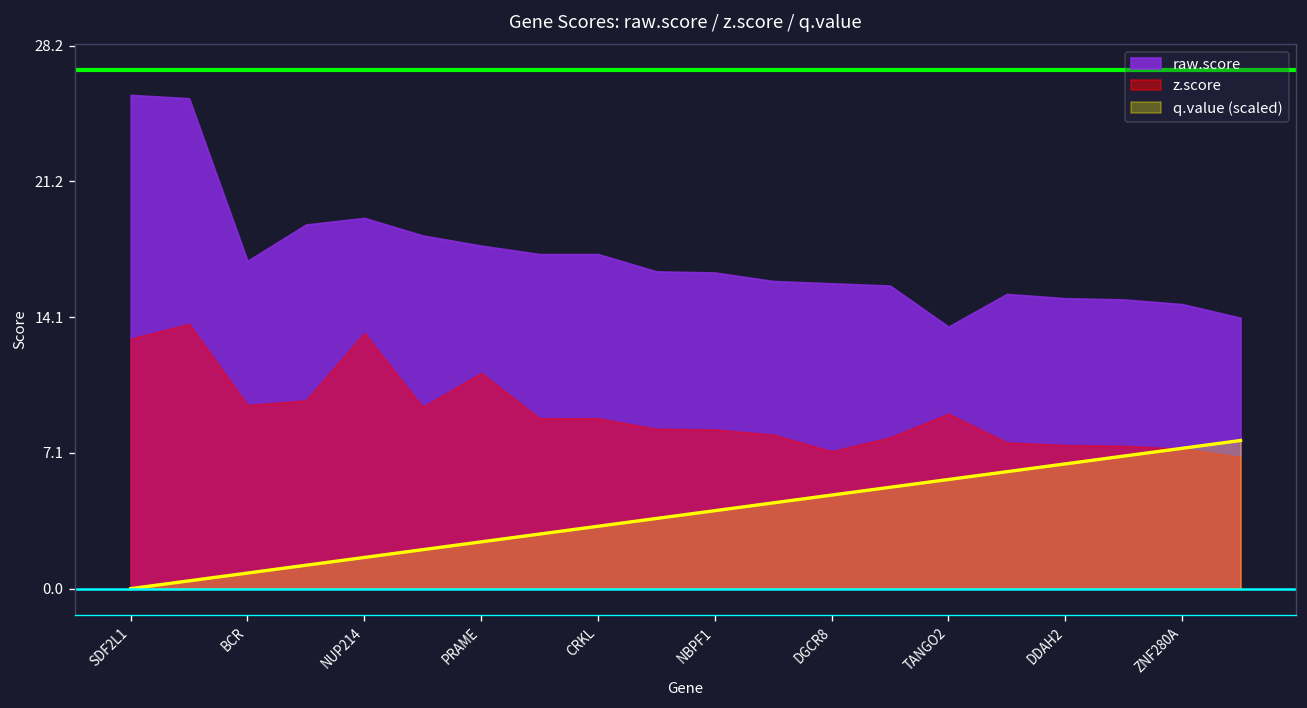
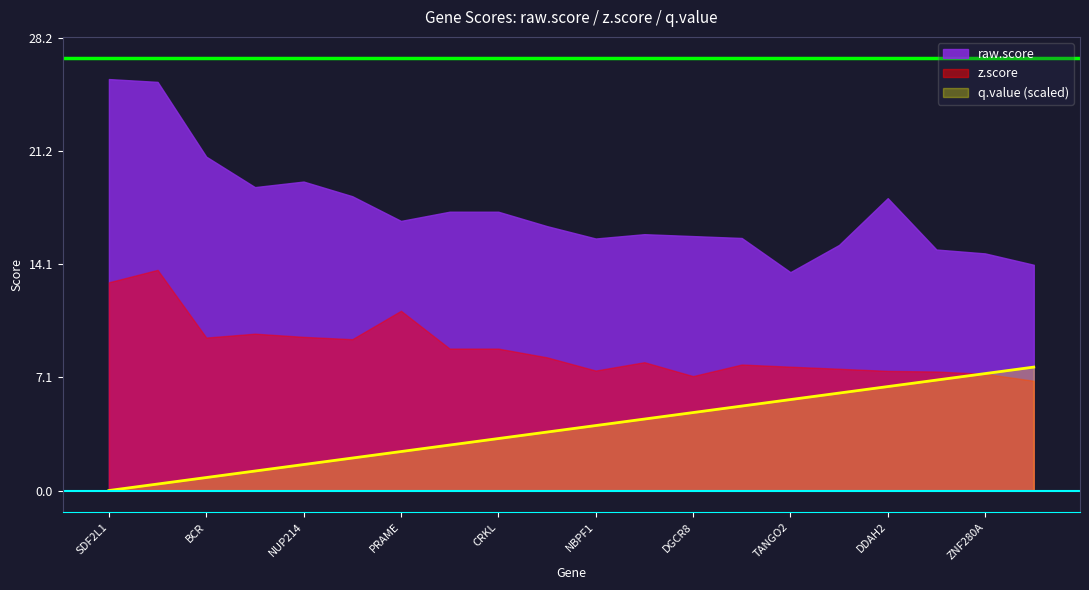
raw.score, BCR: 17.0 -> 20.8
z.score, NUP214: 13.3 -> 9.6
raw.score, PRAME: 17.8 -> 16.8
raw.score, NBPF1: 16.4 -> 15.7
z.score, NBPF1: 8.3 -> 7.5
z.score, TANGO2: 9.1 -> 7.7
raw.score, DDAH2: 15.1 -> 18.2
